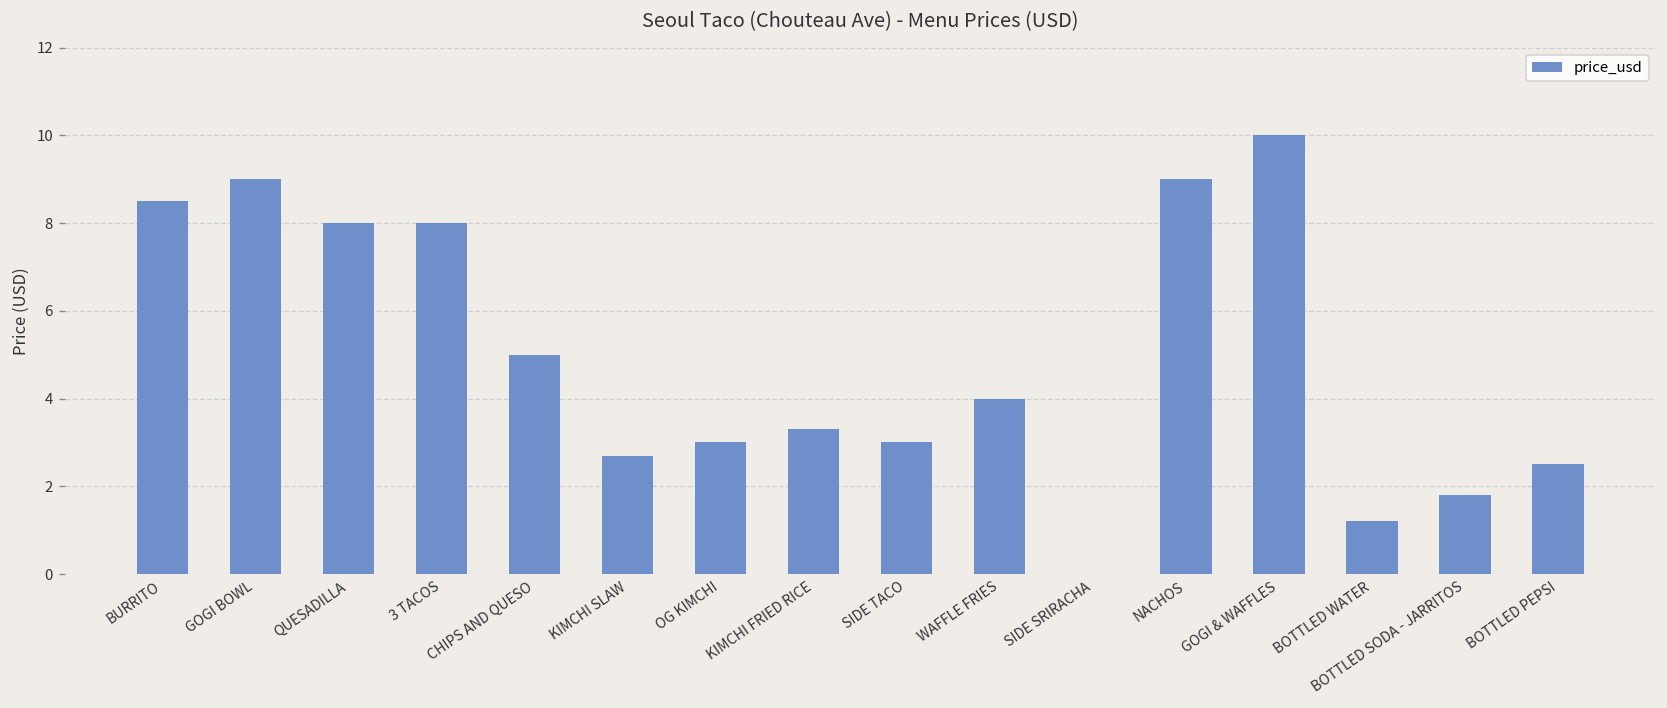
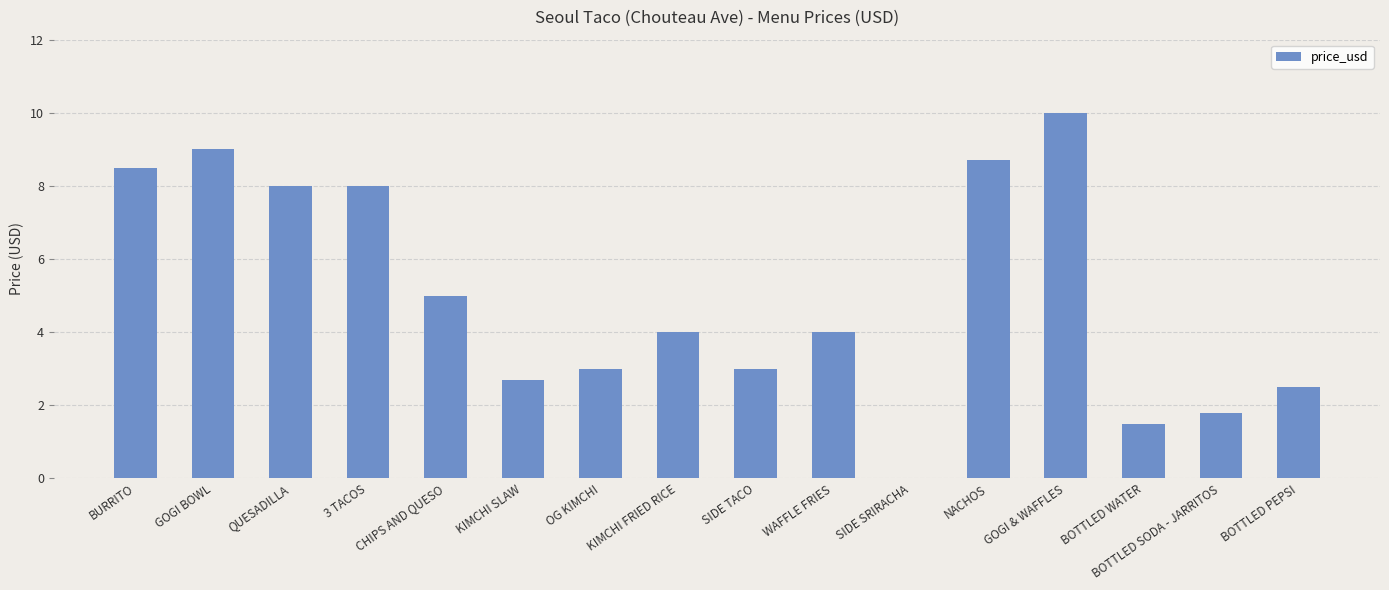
KIMCHI FRIED RICE: 3.3 -> 4.0
NACHOS: 9.0 -> 8.7
BOTTLED WATER: 1.2 -> 1.5
